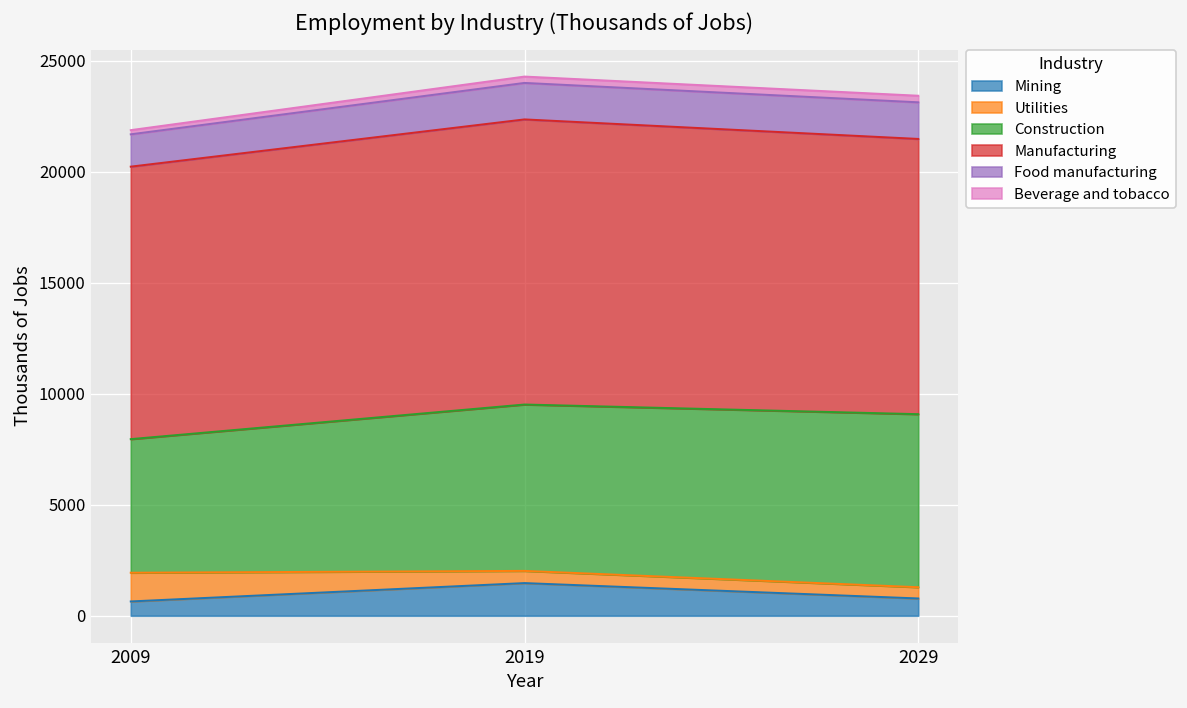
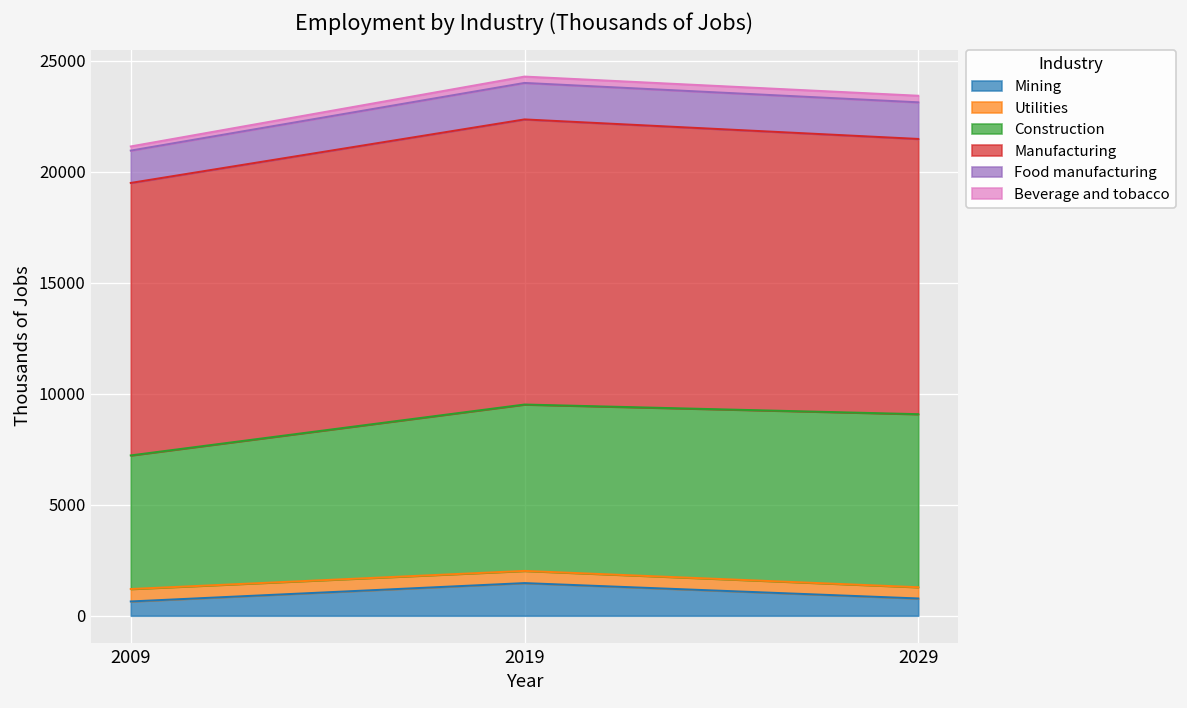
Utilities, 2009: 1300 -> 600
